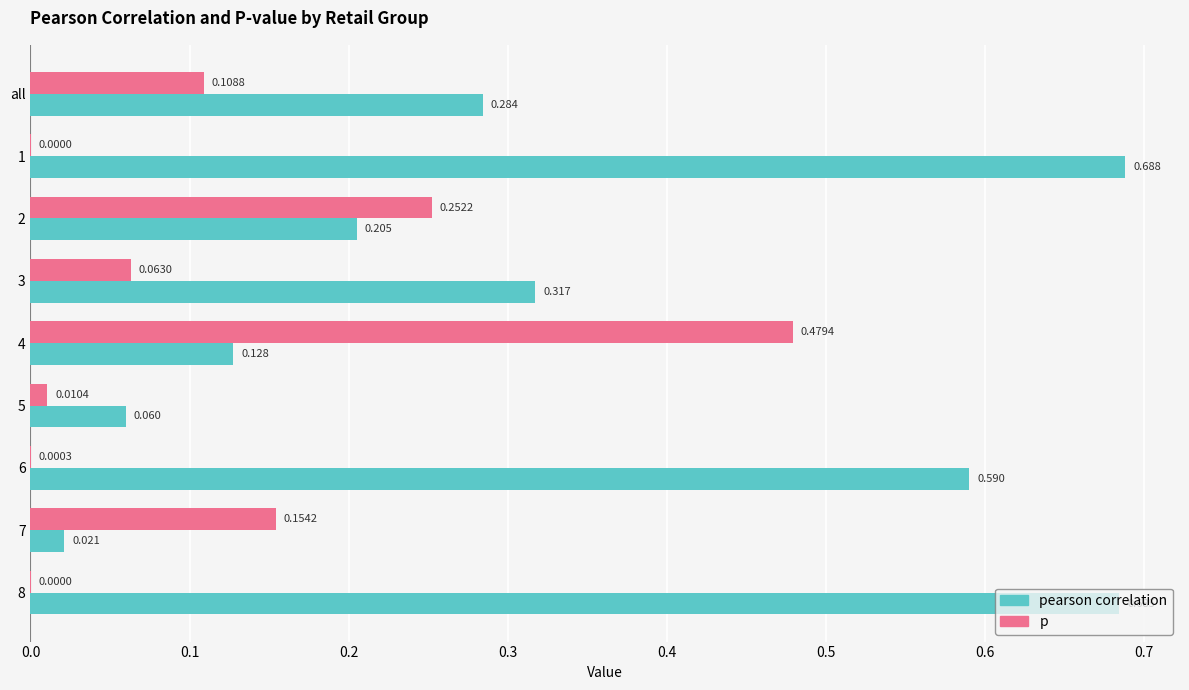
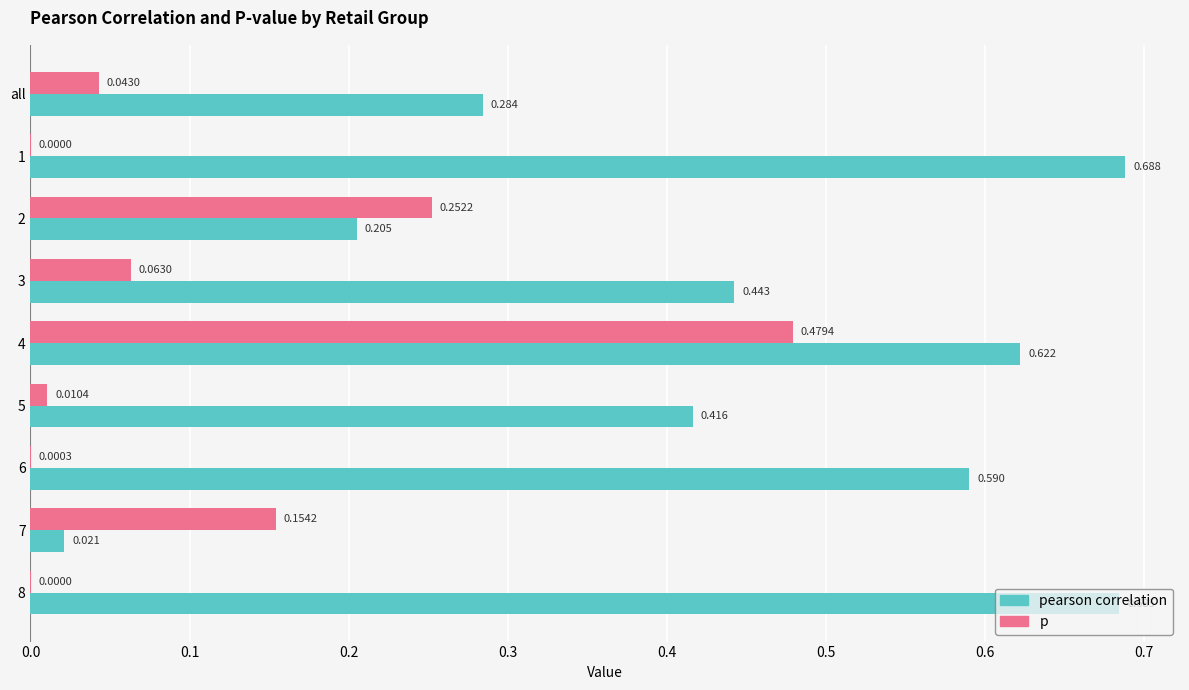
p, all: 0.1088 -> 0.0430
pearson correlation, 3: 0.317 -> 0.443
pearson correlation, 4: 0.128 -> 0.622
pearson correlation, 5: 0.060 -> 0.416
